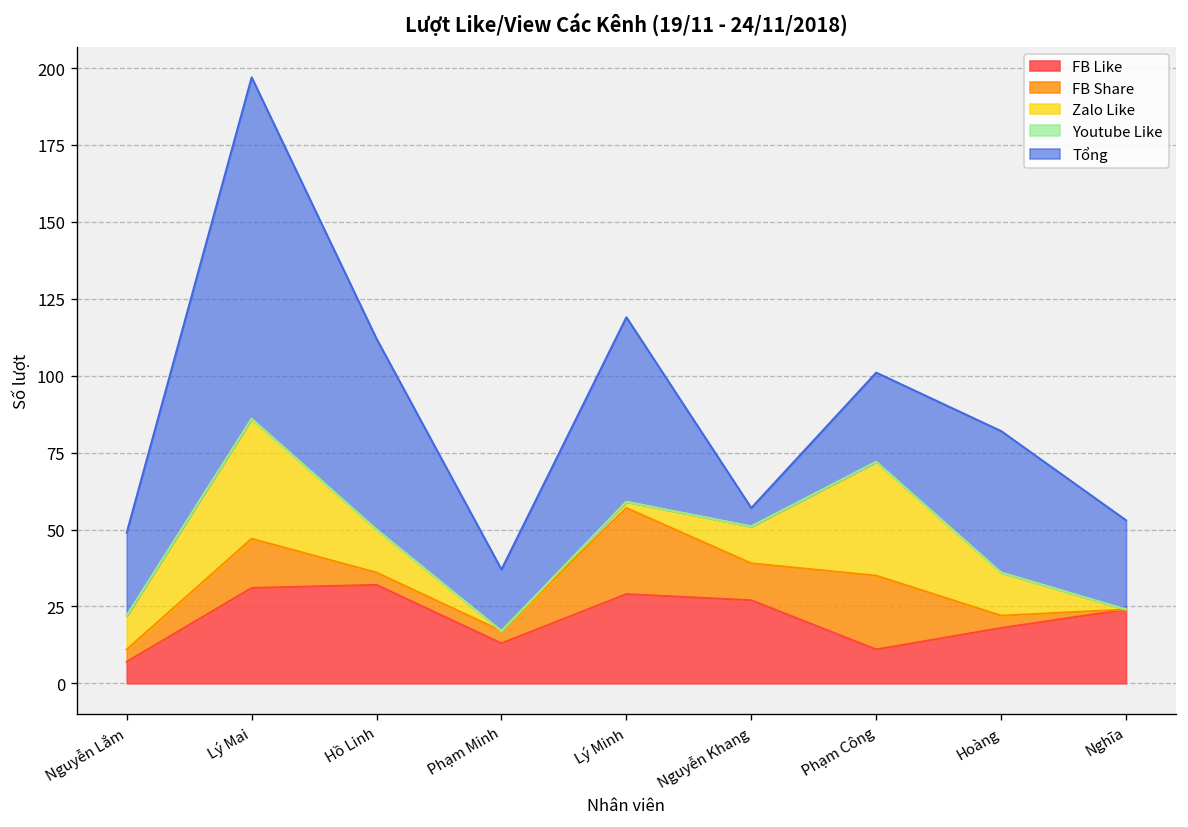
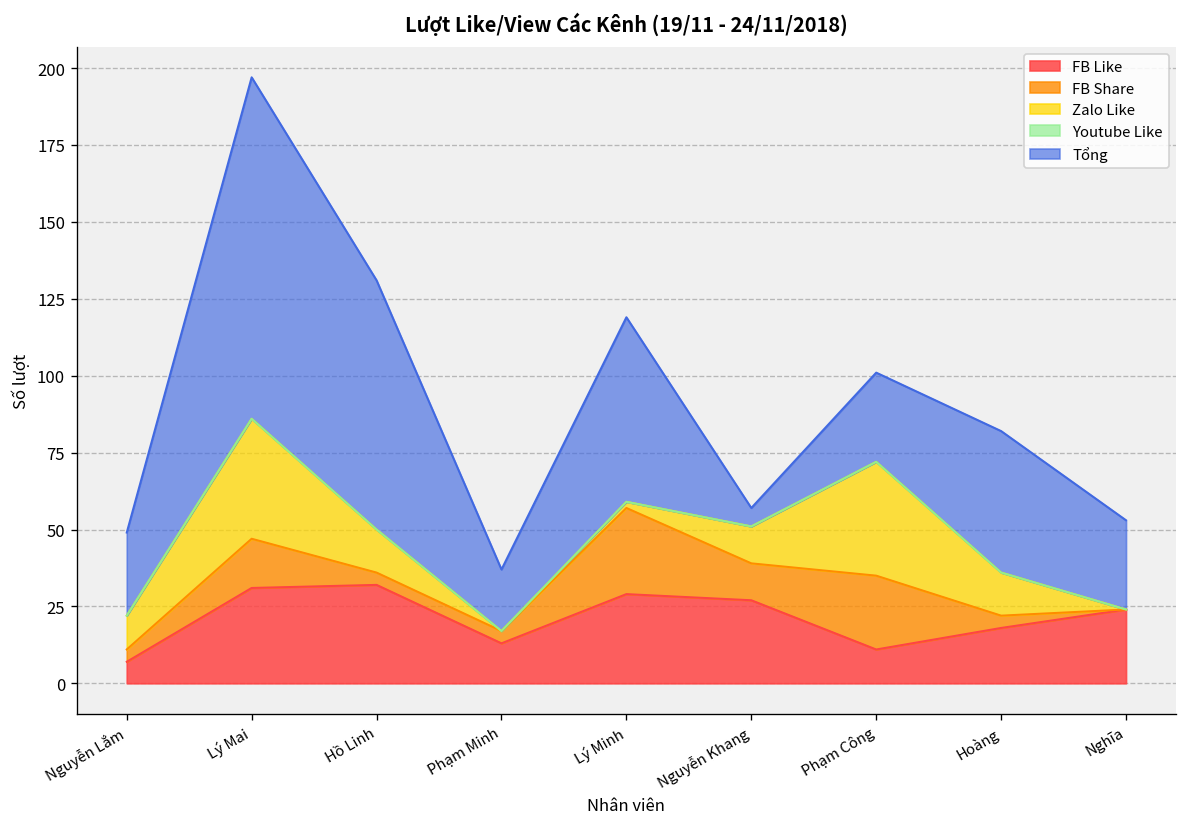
Tổng, Hồ Linh: 62 -> 81
